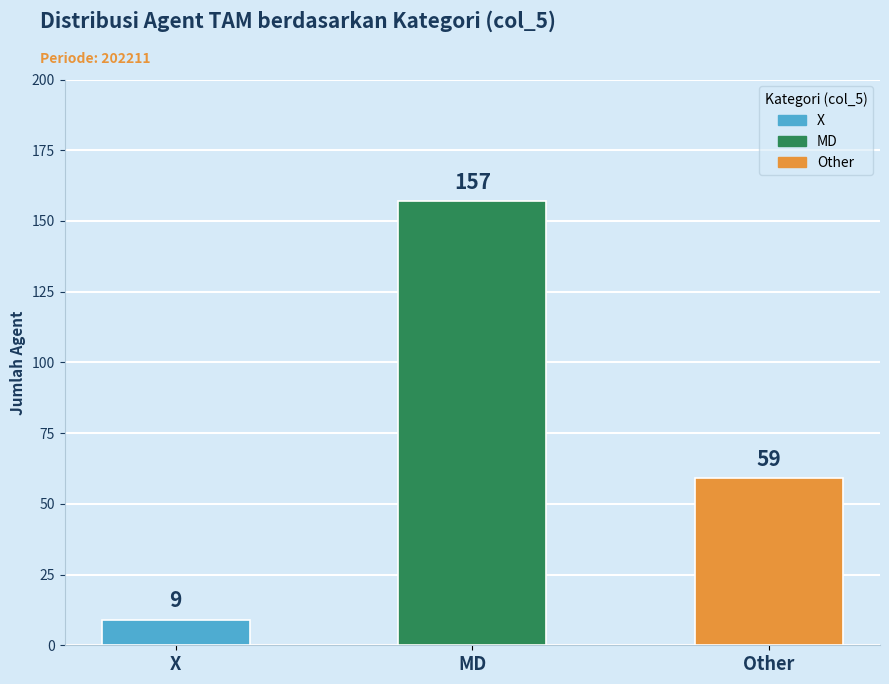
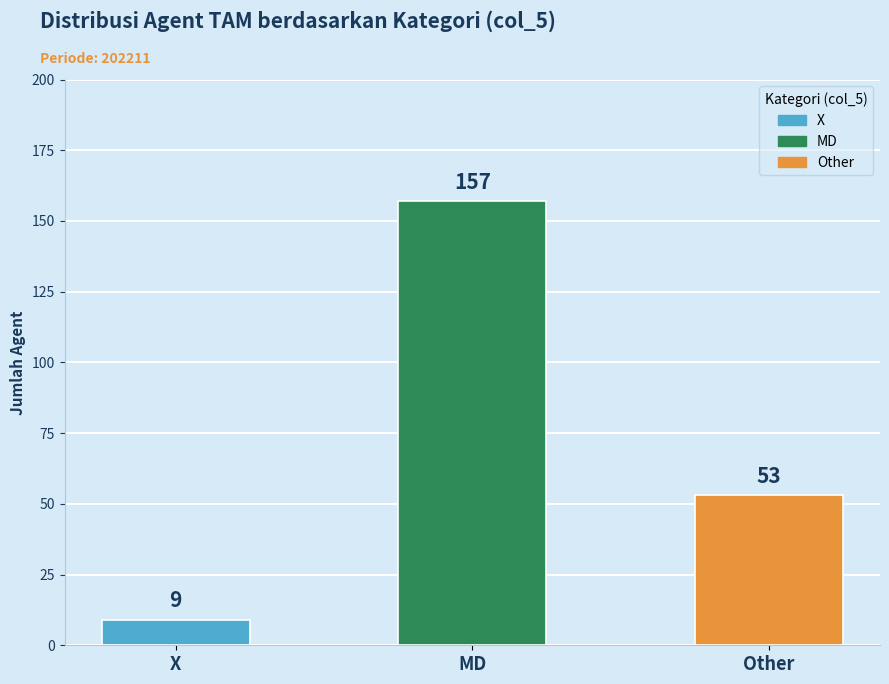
Other: 59 -> 53
